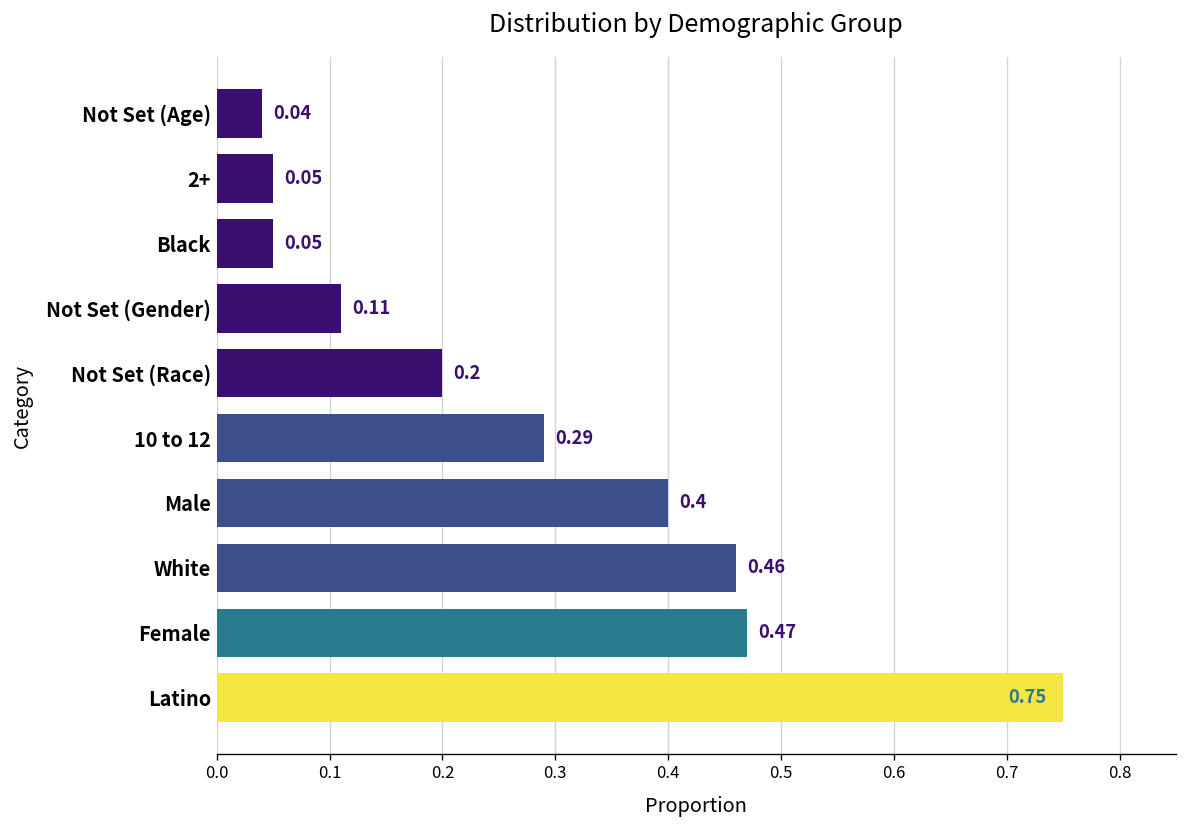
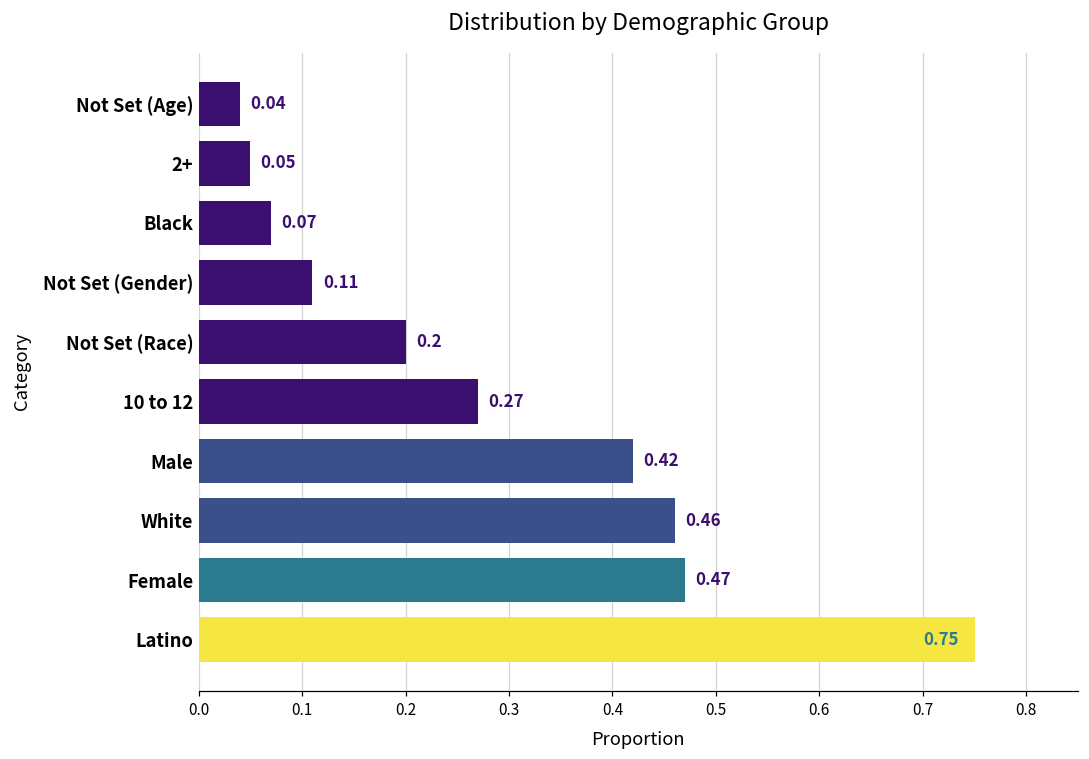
Black: 0.05 -> 0.07
10 to 12: 0.29 -> 0.27
Male: 0.4 -> 0.42
